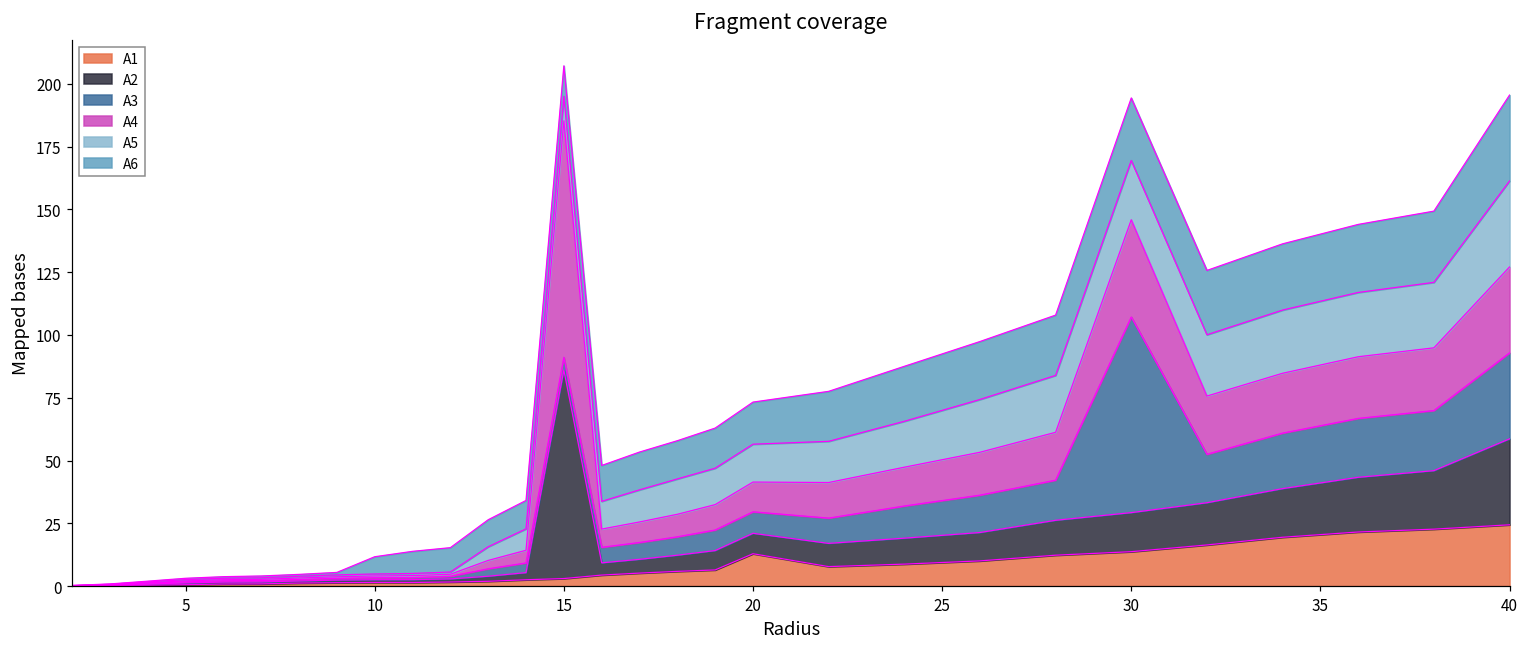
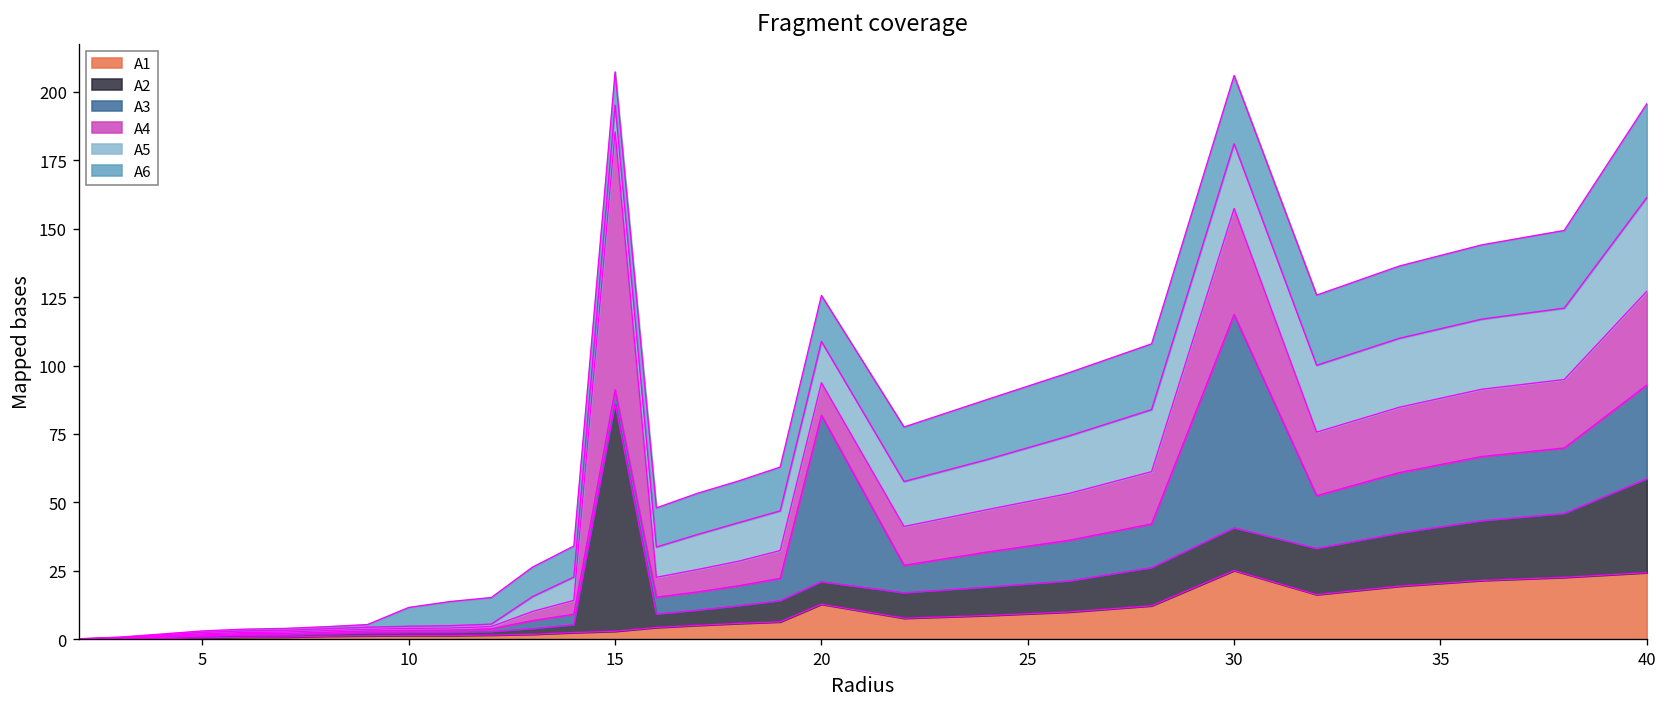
A3, 20: 9 -> 61
A1, 30: 14 -> 25
